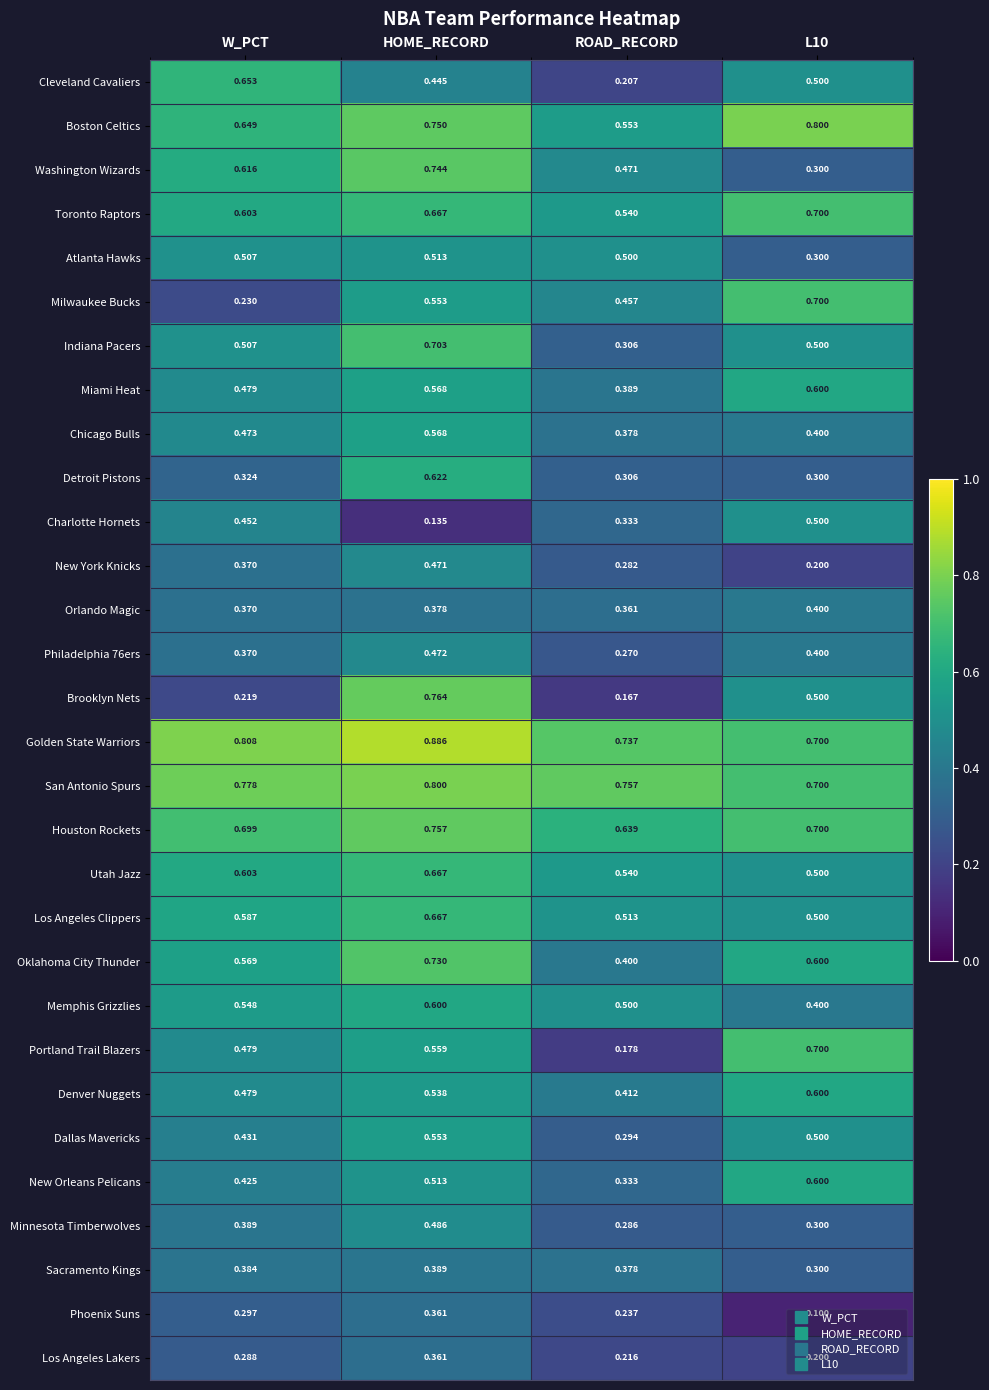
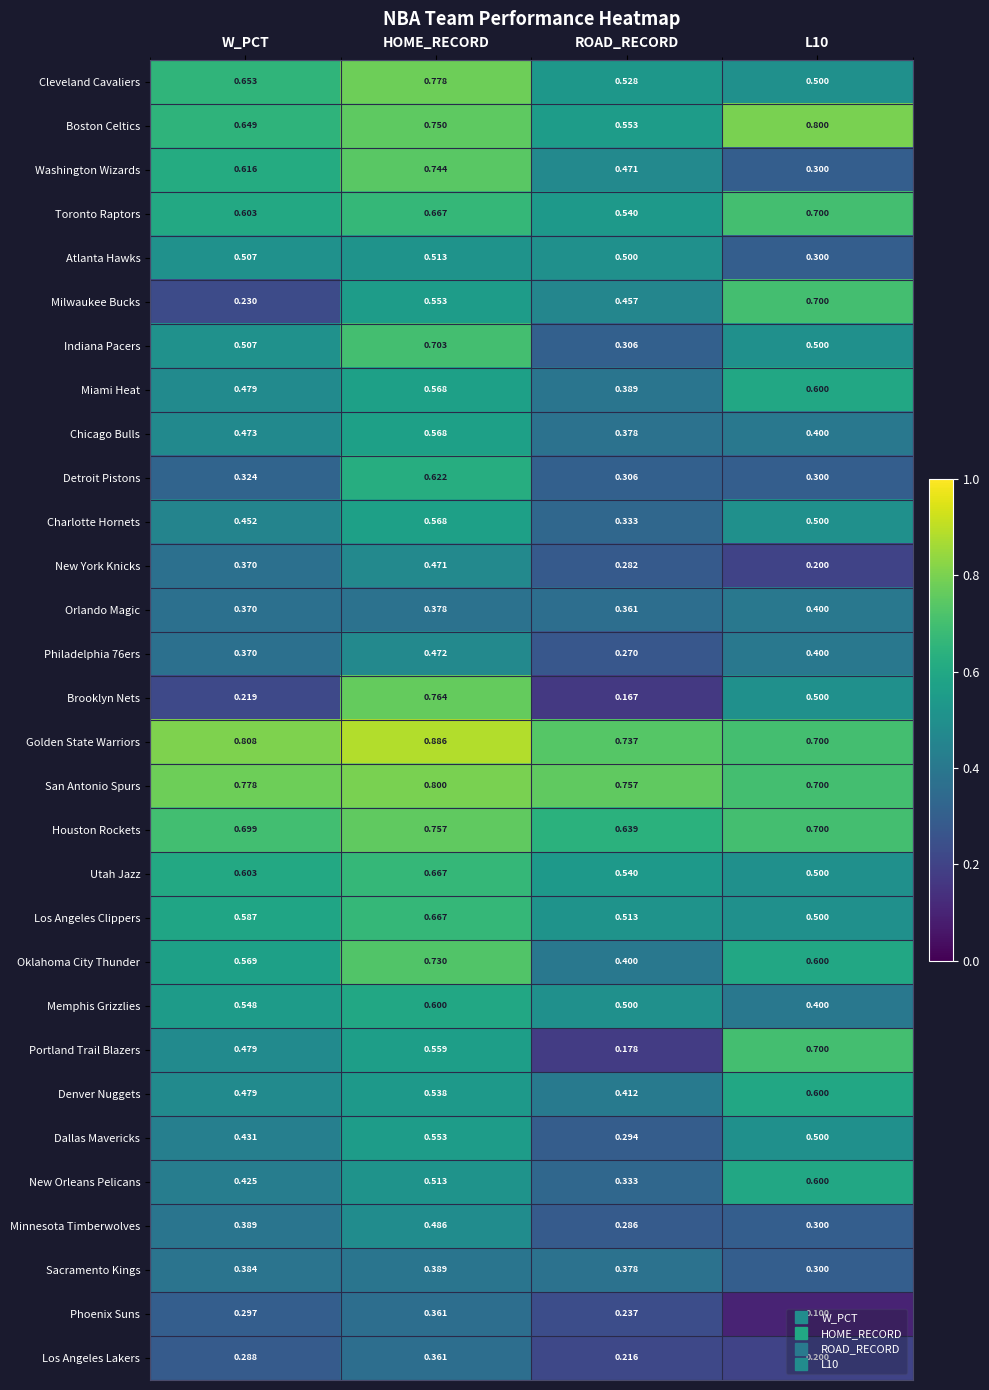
Cleveland Cavaliers, HOME_RECORD: 0.445 -> 0.778
Cleveland Cavaliers, ROAD_RECORD: 0.207 -> 0.528
Charlotte Hornets, HOME_RECORD: 0.135 -> 0.568
